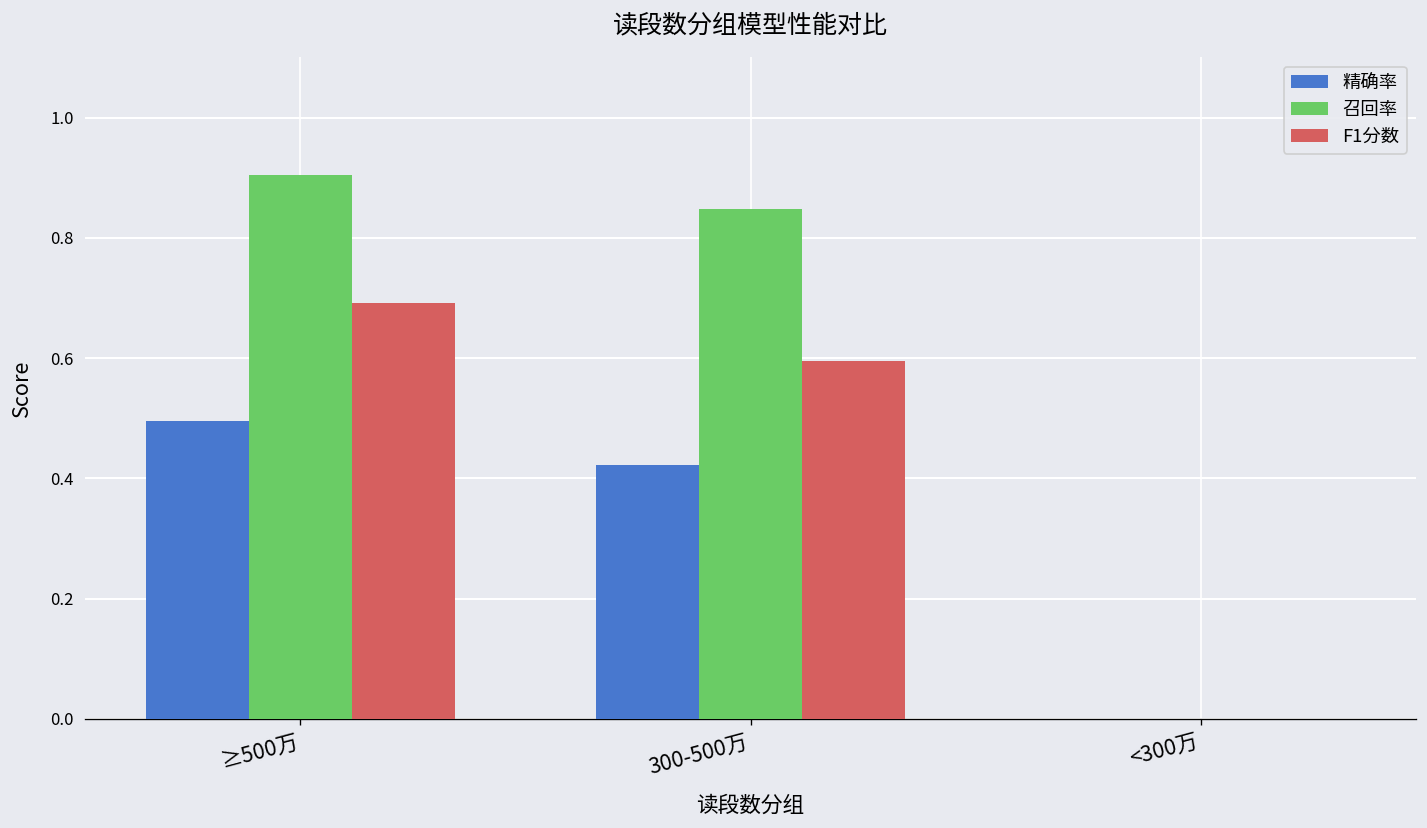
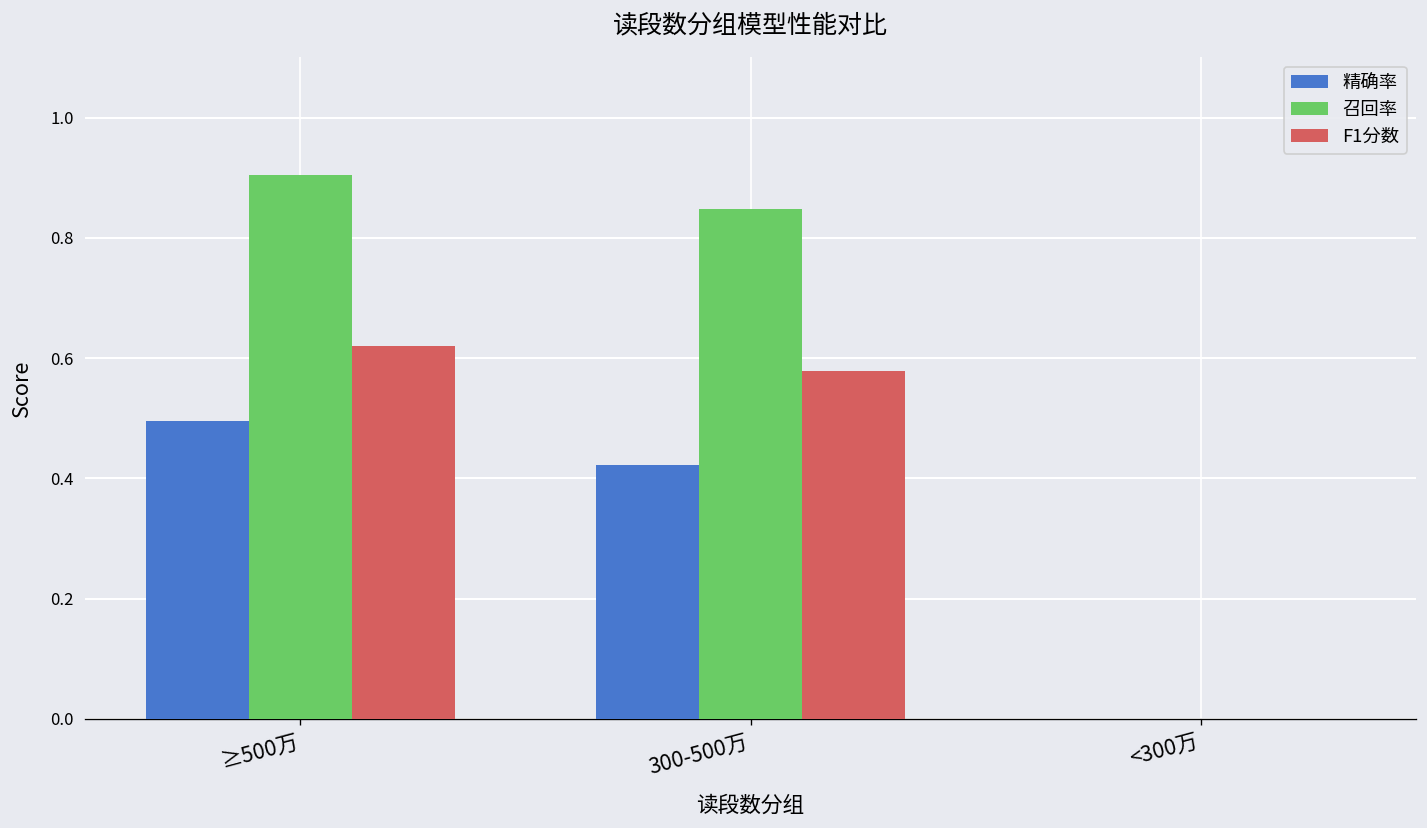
F1分数, ≥500万: 0.69 -> 0.62
F1分数, 300-500万: 0.60 -> 0.58
